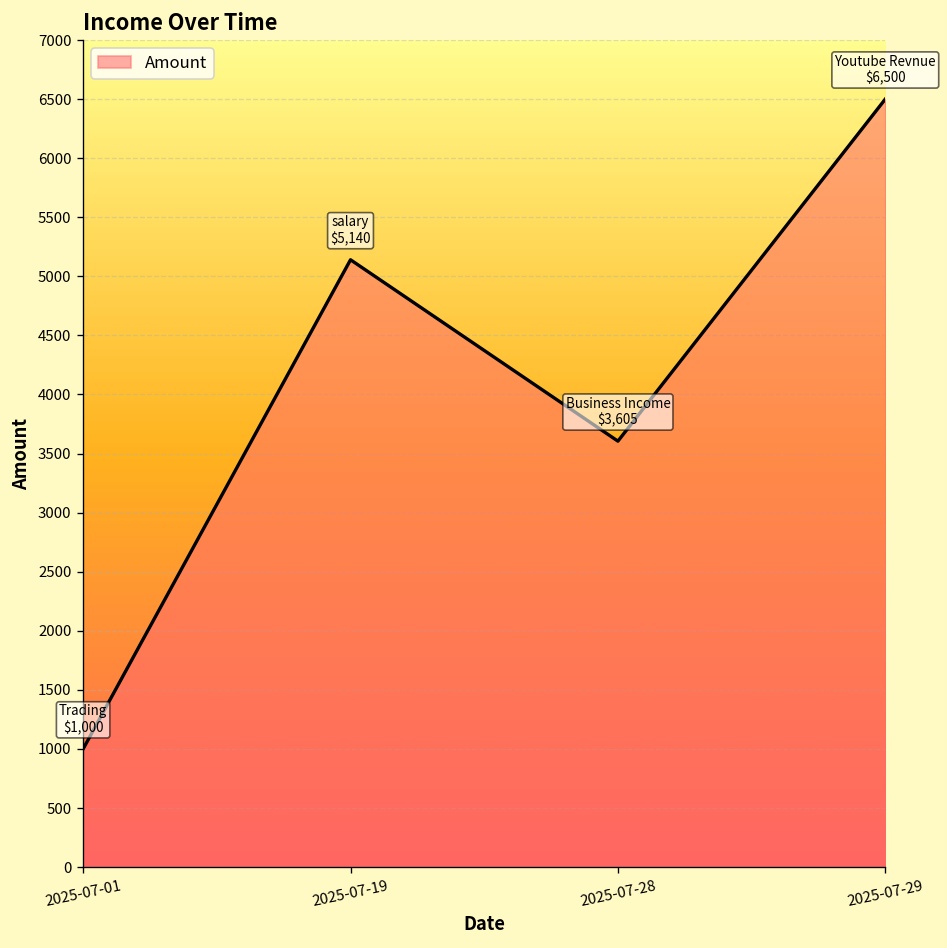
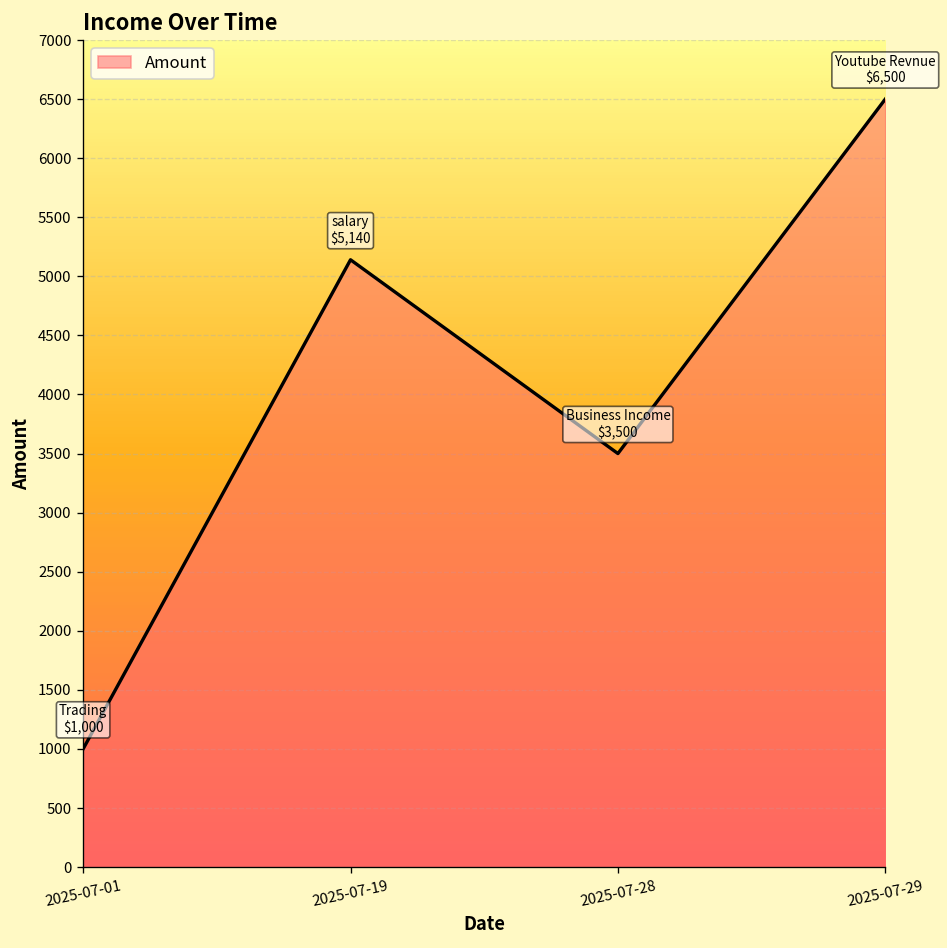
2025-07-28: $3,605 -> $3,500
